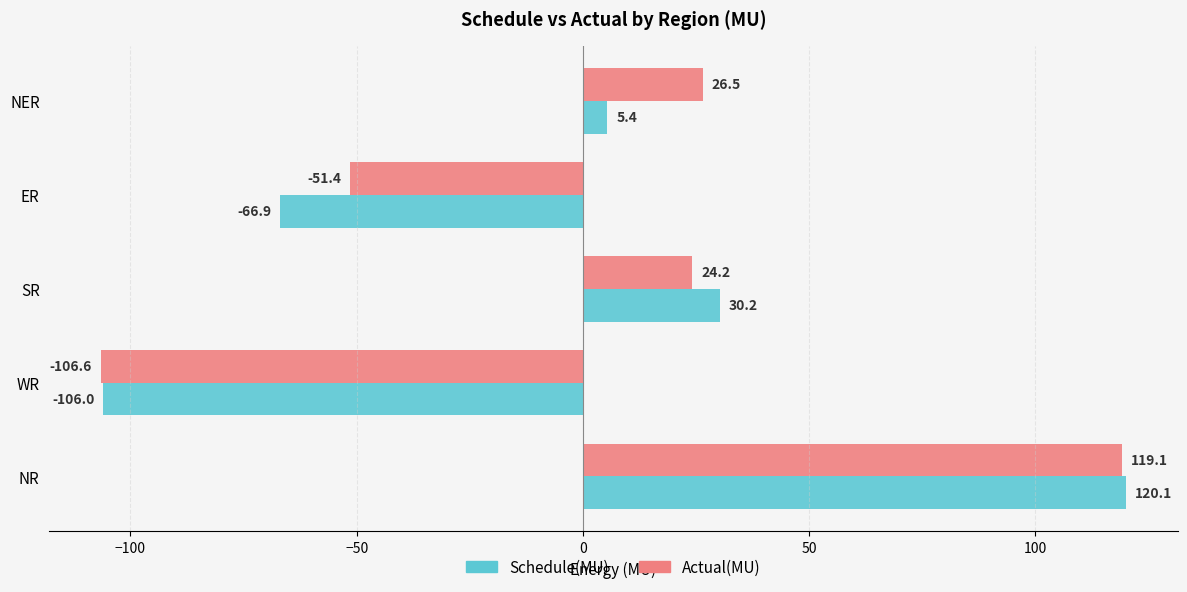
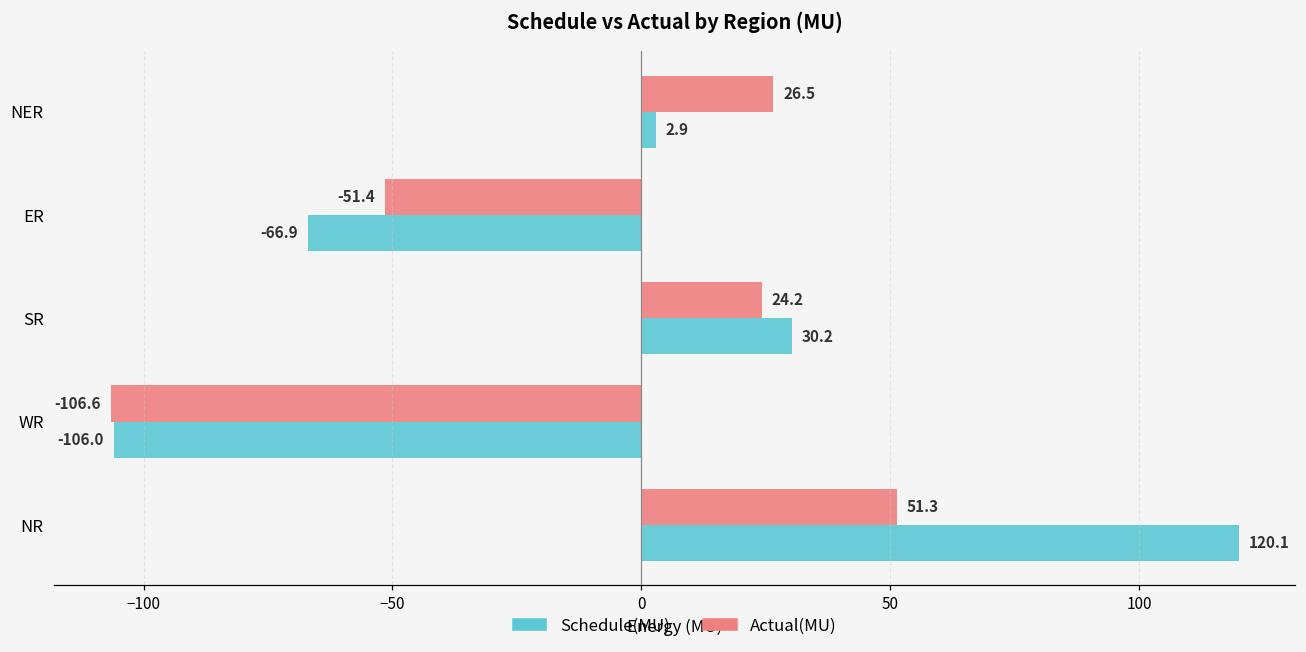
Schedule(MU), NER: 5.4 -> 2.9
Actual(MU), NR: 119.1 -> 51.3
